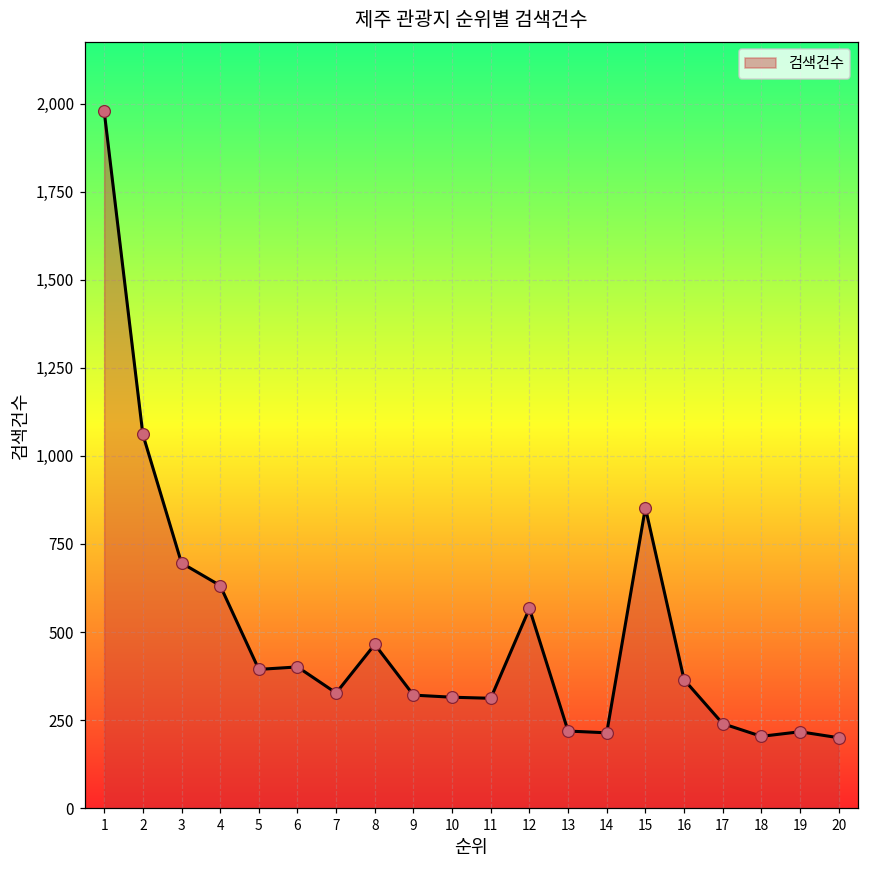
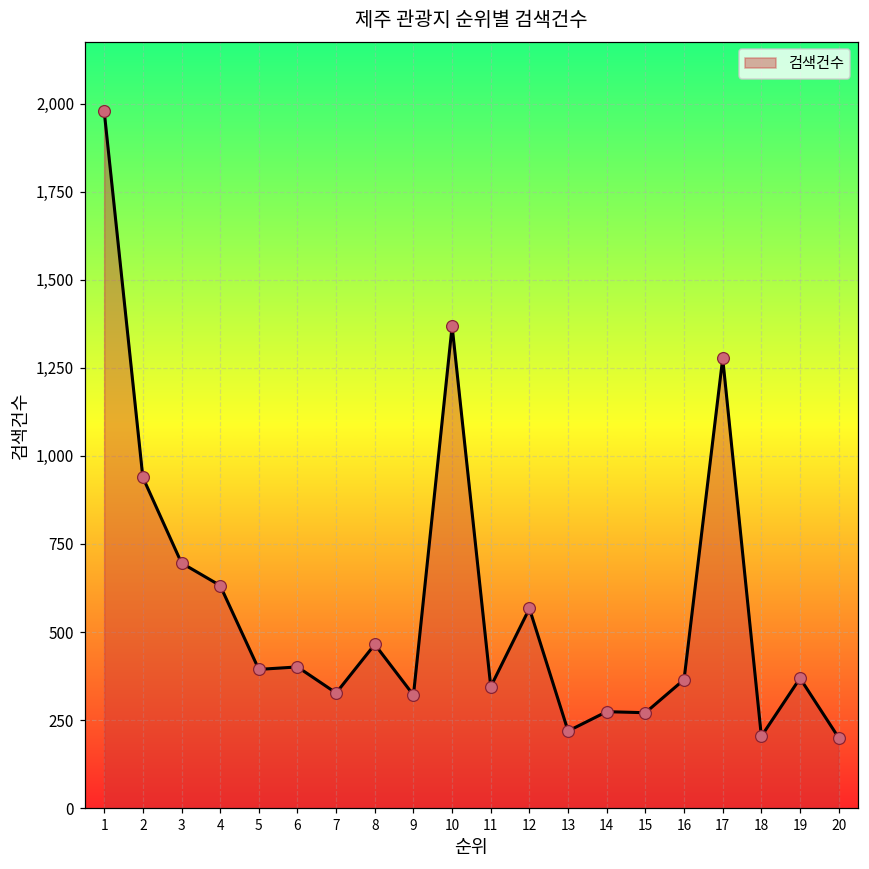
2: 1,060 -> 940
10: 320 -> 1,370
11: 310 -> 350
14: 210 -> 270
15: 850 -> 270
17: 240 -> 1,280
19: 220 -> 370
